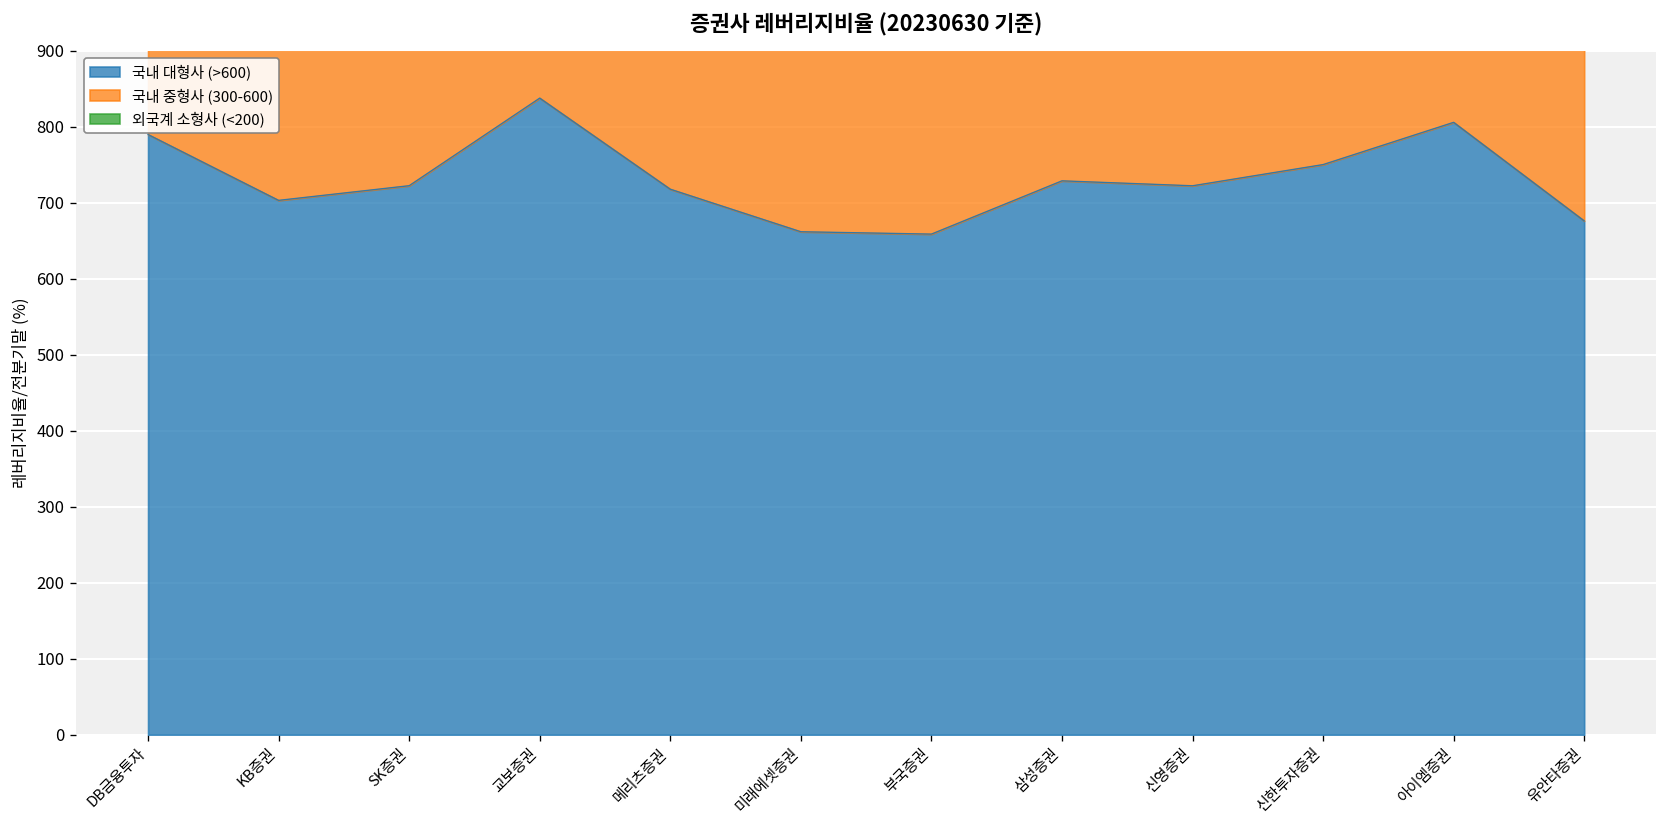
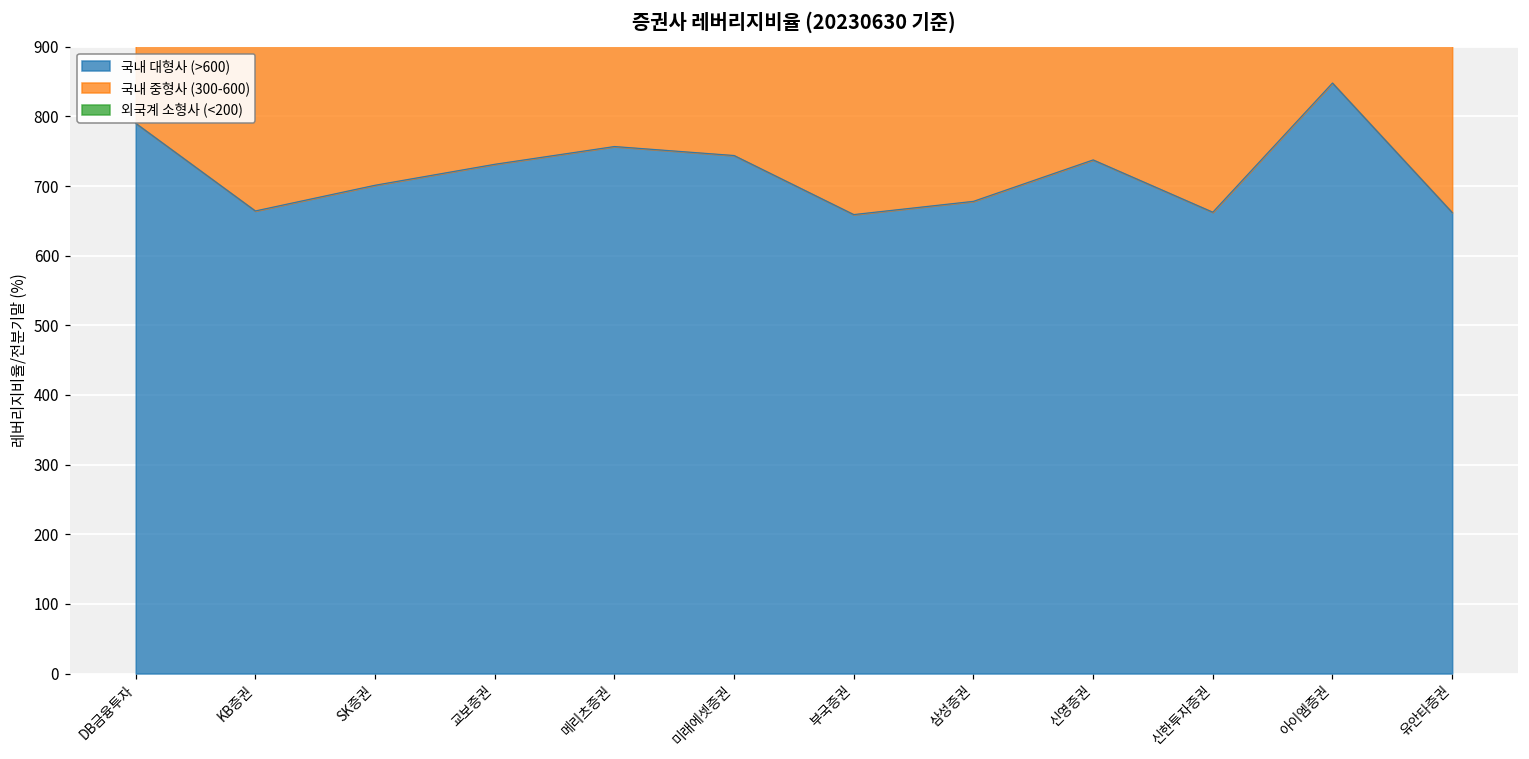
국내 대형사 (>600), KB증권: 700 -> 660
국내 대형사 (>600), SK증권: 720 -> 700
국내 대형사 (>600), 교보증권: 840 -> 730
국내 대형사 (>600), 메리츠증권: 720 -> 760
국내 대형사 (>600), 미래에셋증권: 660 -> 740
국내 대형사 (>600), 삼성증권: 730 -> 680
국내 대형사 (>600), 신영증권: 720 -> 740
국내 대형사 (>600), 신한투자증권: 750 -> 660
국내 대형사 (>600), 아이엠증권: 810 -> 850
국내 대형사 (>600), 유안타증권: 680 -> 660
